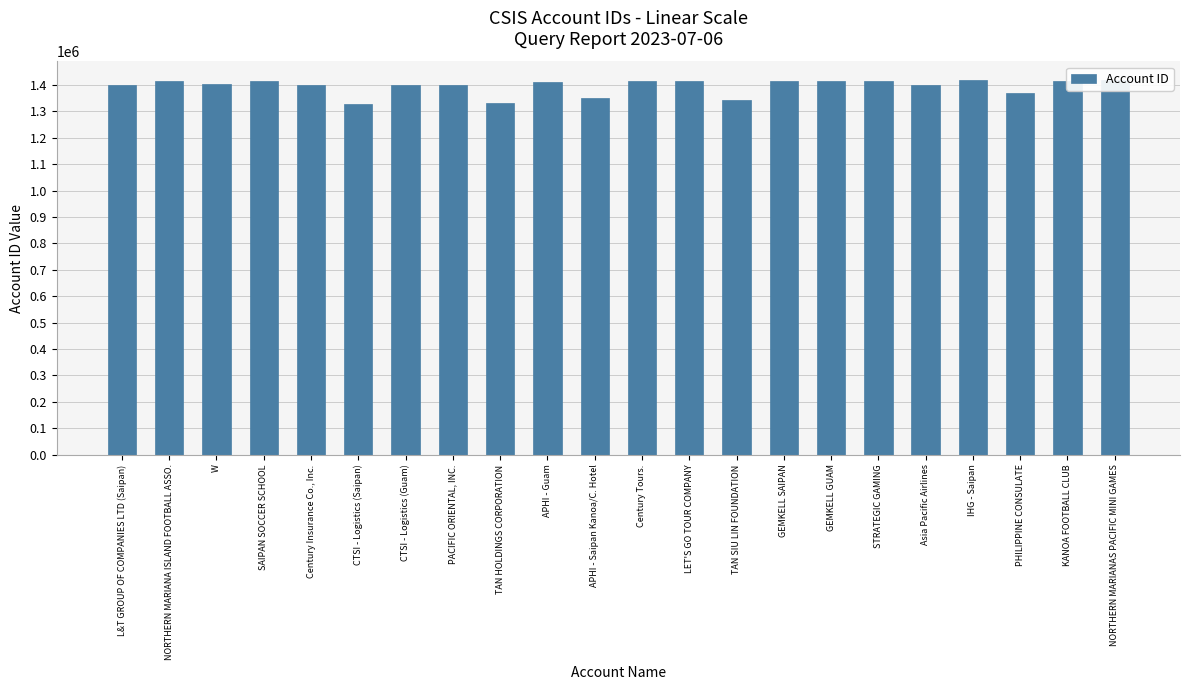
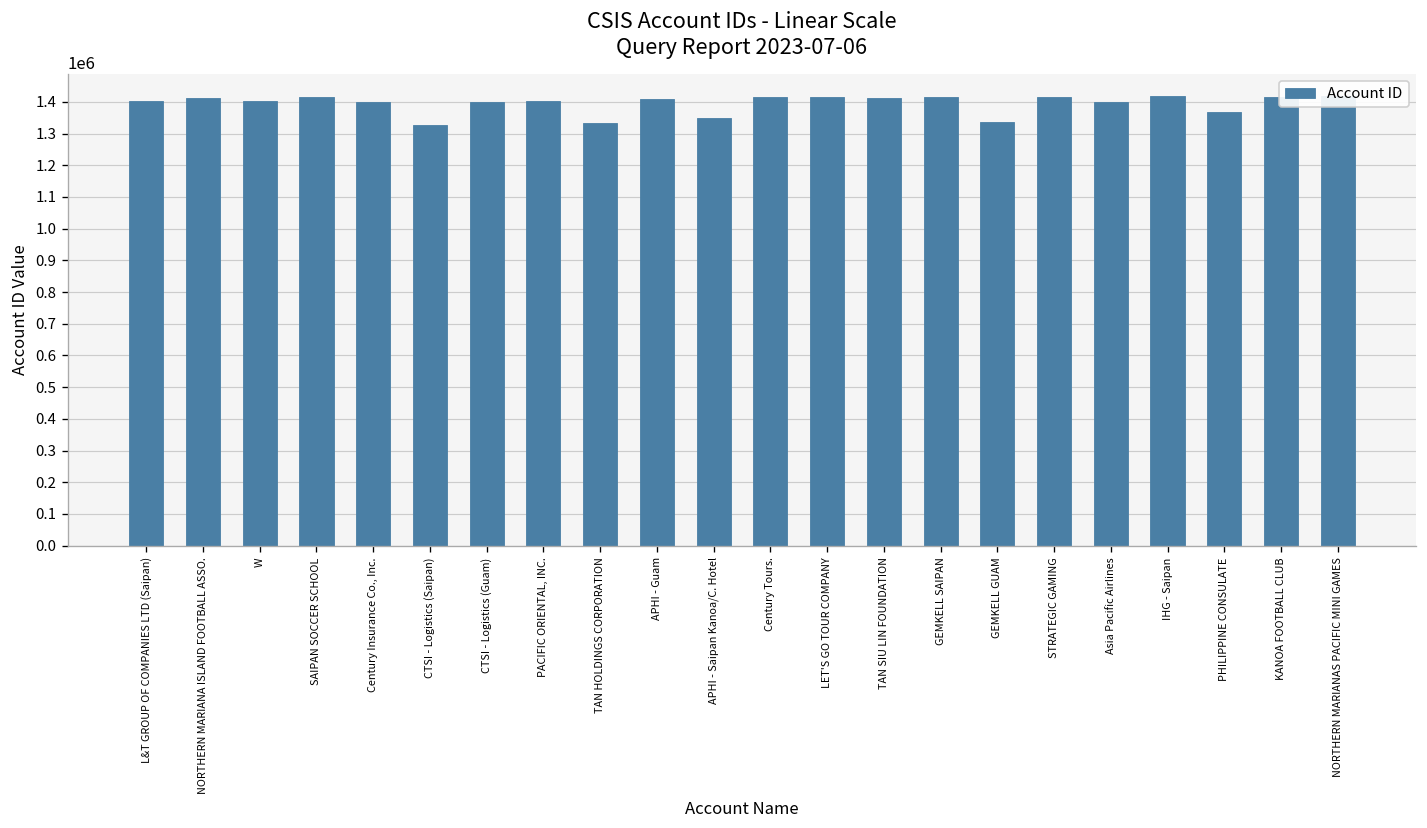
TAN SIU LIN FOUNDATION: 1340000 -> 1410000
GEMKELL GUAM: 1420000 -> 1340000
